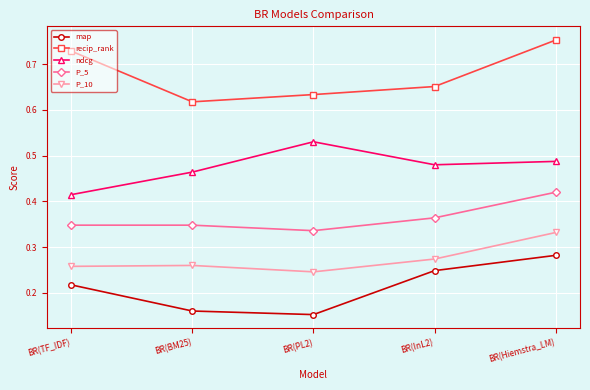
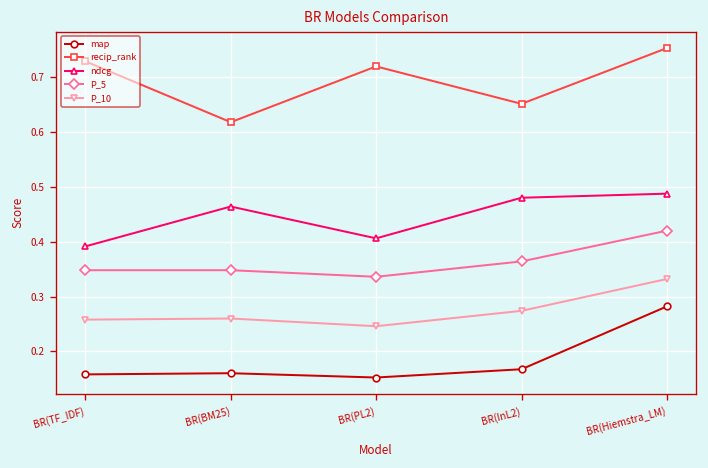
map, BR(TF_IDF): 0.22 -> 0.16
ndcg, BR(TF_IDF): 0.41 -> 0.39
recip_rank, BR(PL2): 0.63 -> 0.72
ndcg, BR(PL2): 0.53 -> 0.41
map, BR(InL2): 0.25 -> 0.17
